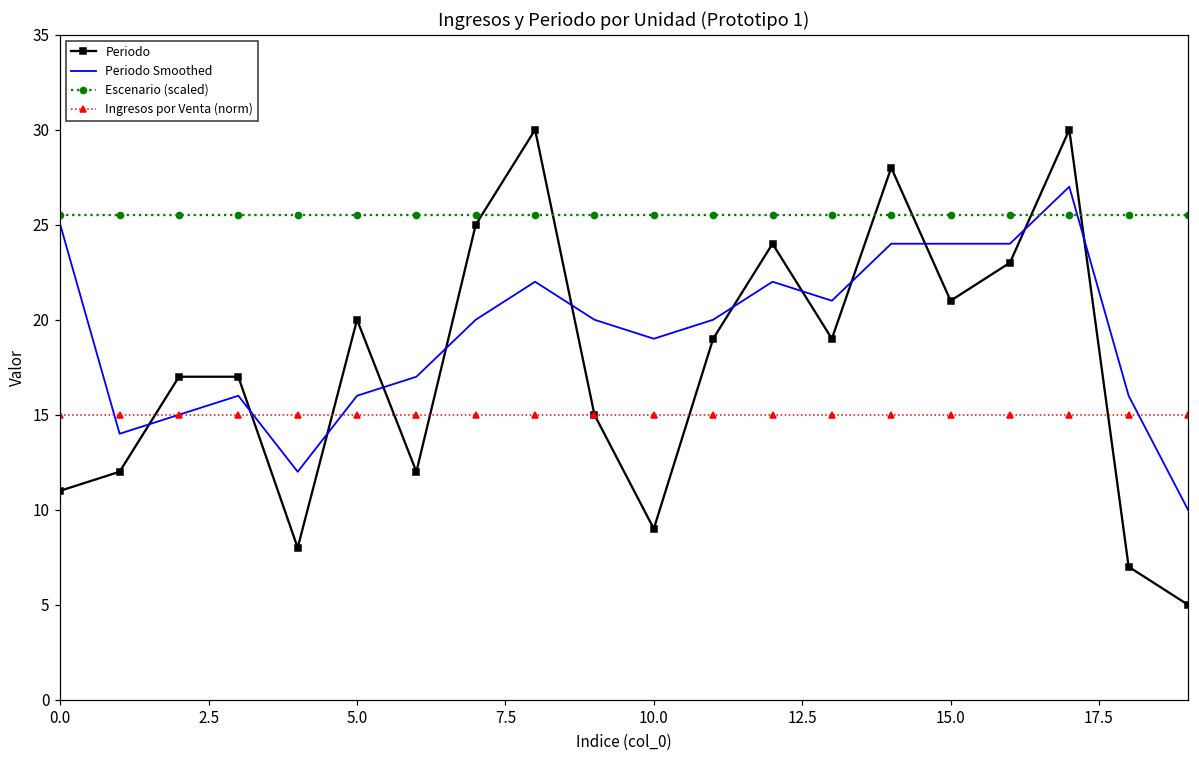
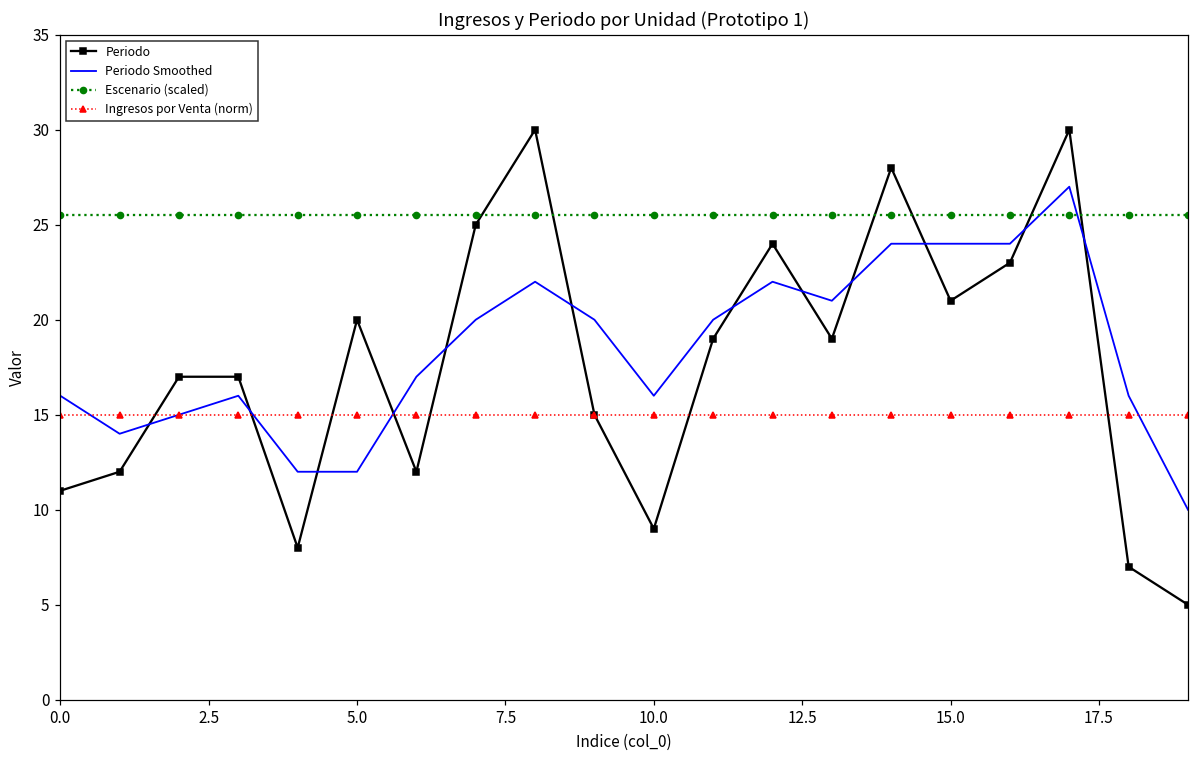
Periodo Smoothed, 0.0: 25 -> 16
Periodo Smoothed, 5.0: 16 -> 12
Periodo Smoothed, 10.0: 19 -> 16
